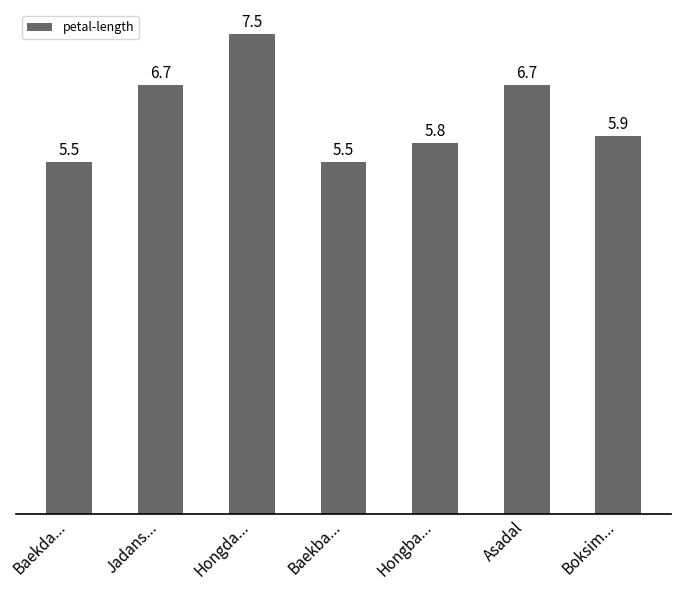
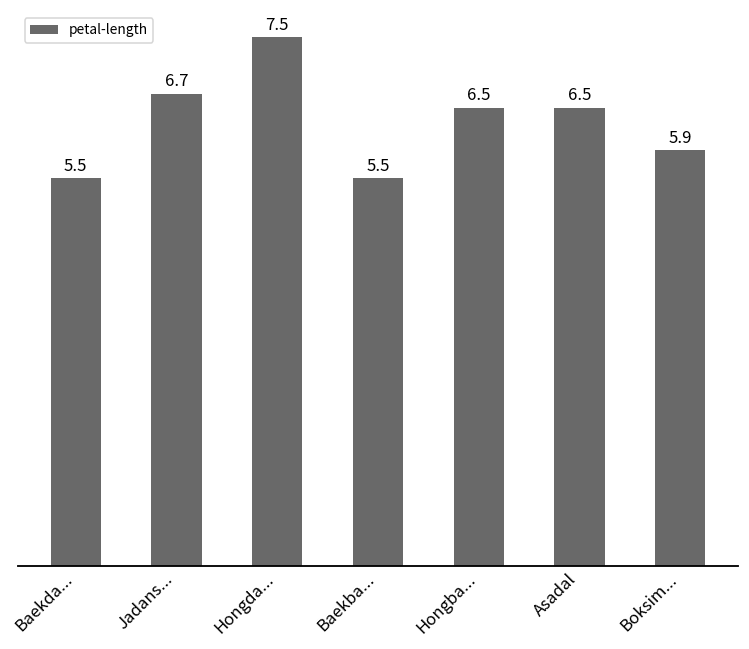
Hongba...: 5.8 -> 6.5
Asadal: 6.7 -> 6.5
